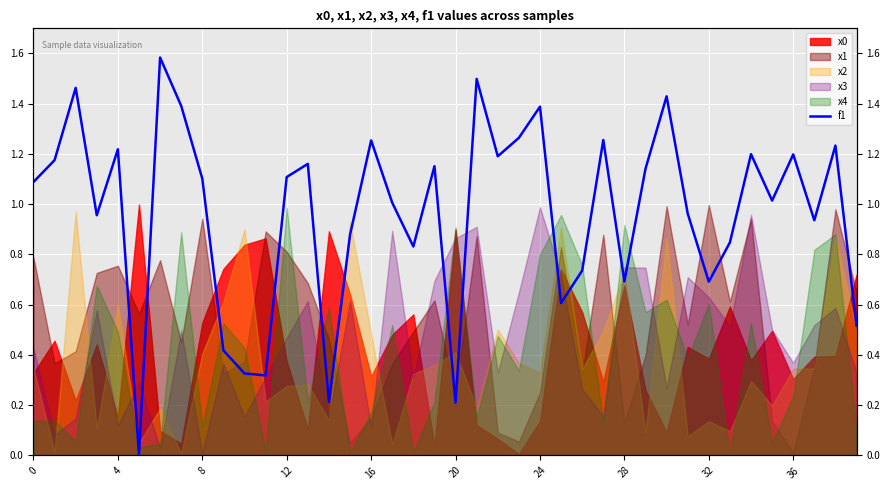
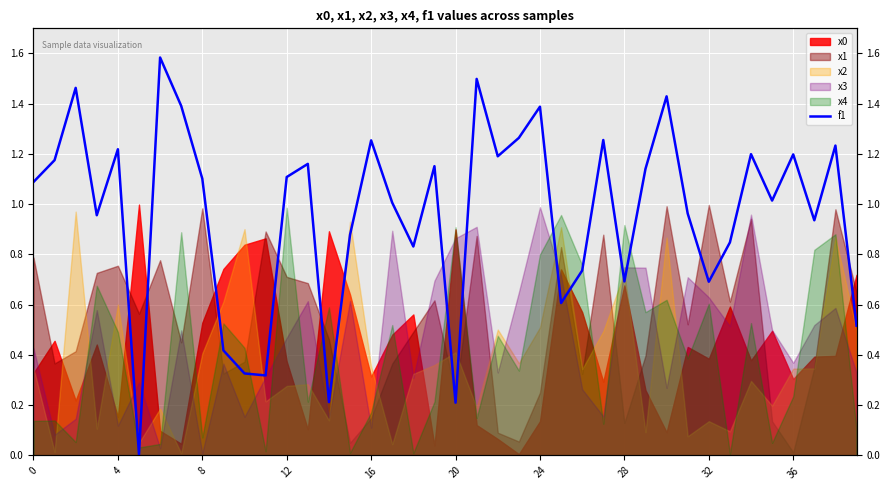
x1, 8: 0.94 -> 0.98
x4, 8: 0.11 -> 0.07
x1, 12: 0.81 -> 0.71
x2, 16: 0.48 -> 0.35
x2, 24: 0.33 -> 0.51
